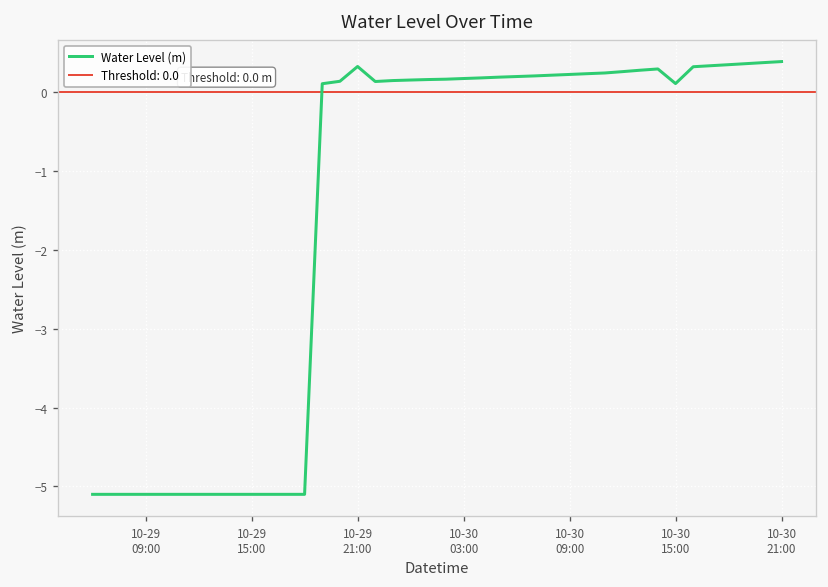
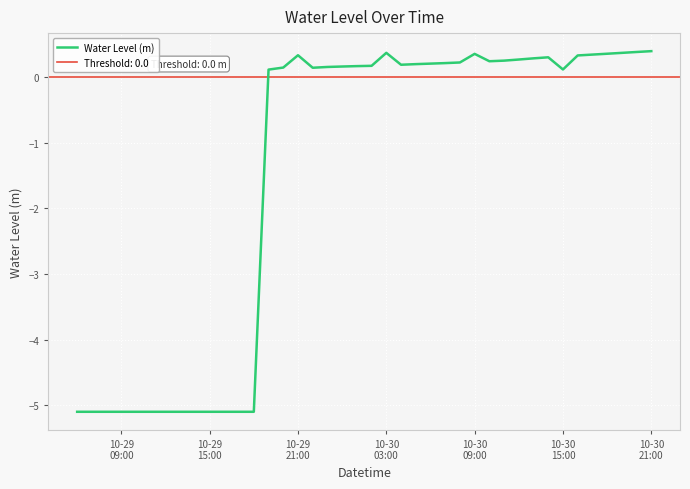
10-30 03:00: 0.2 -> 0.4
10-30 09:00: 0.2 -> 0.4
